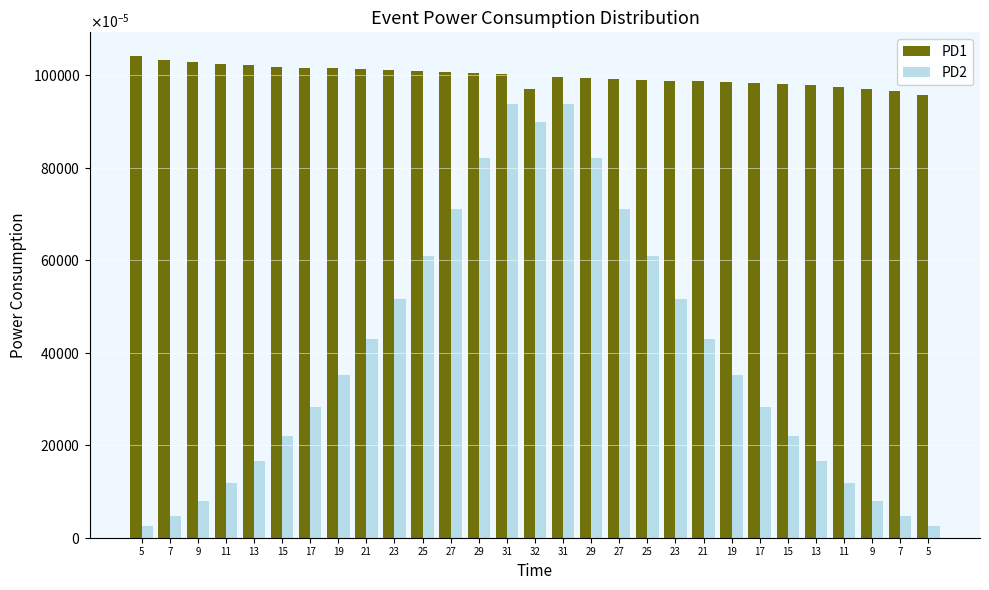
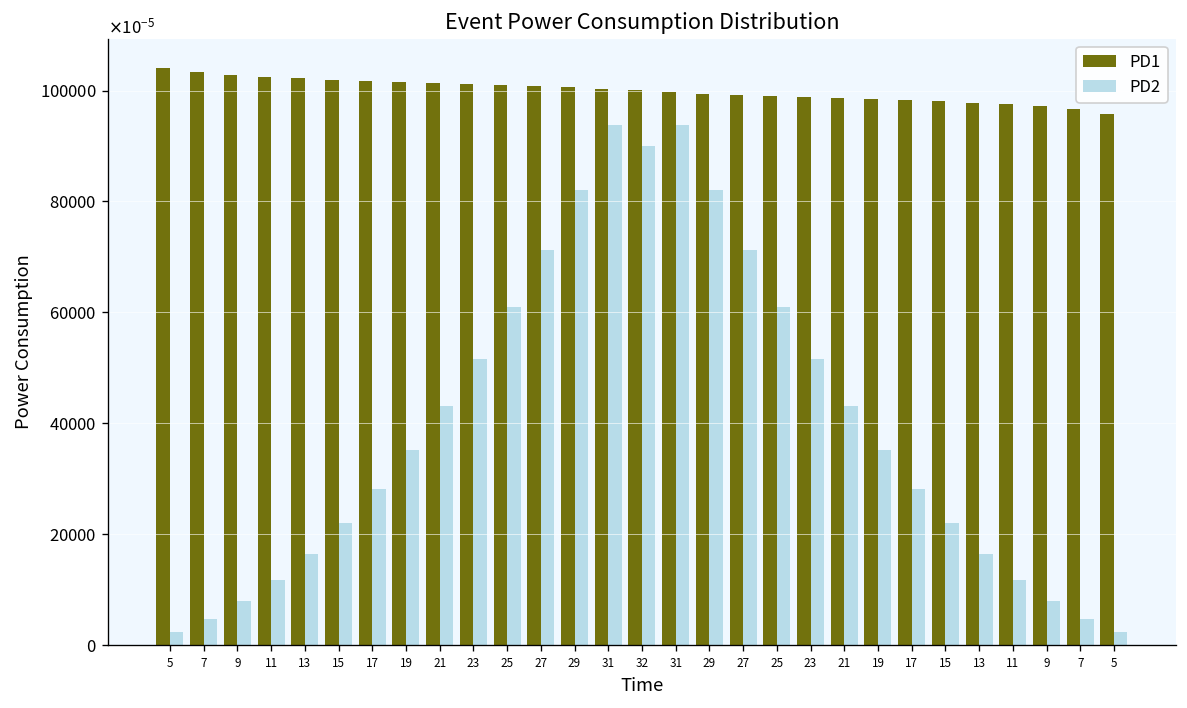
PD1, 32: 0.97 -> 1.00
